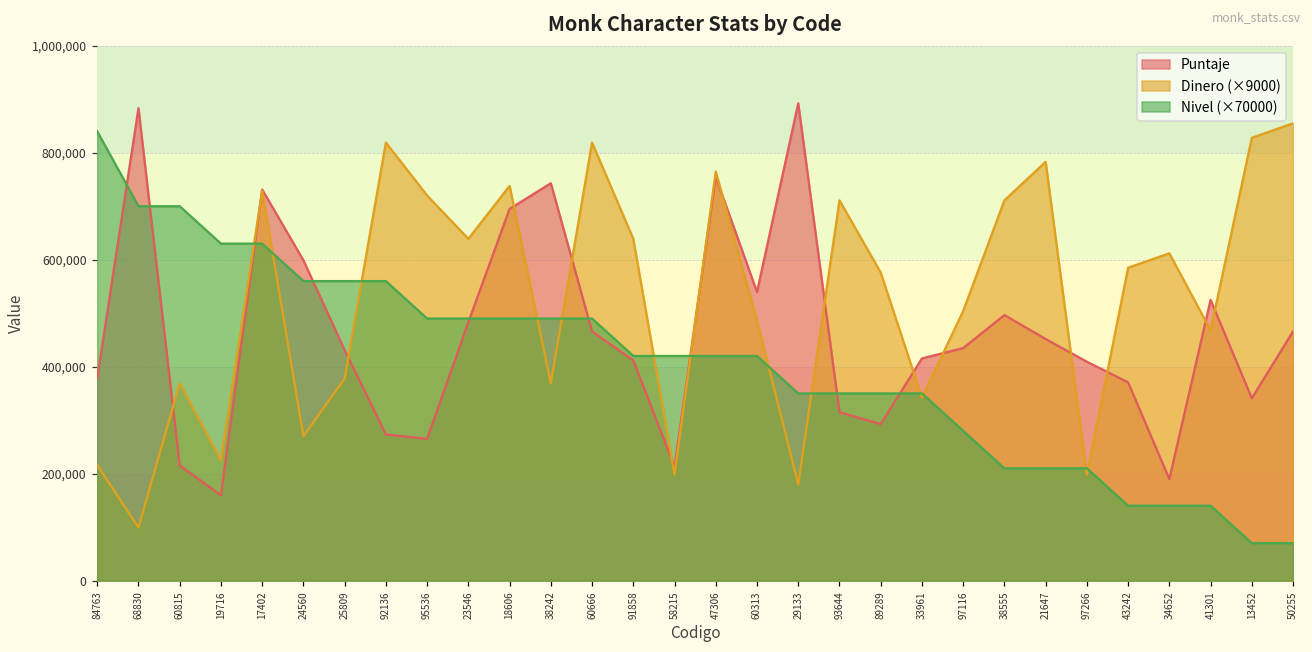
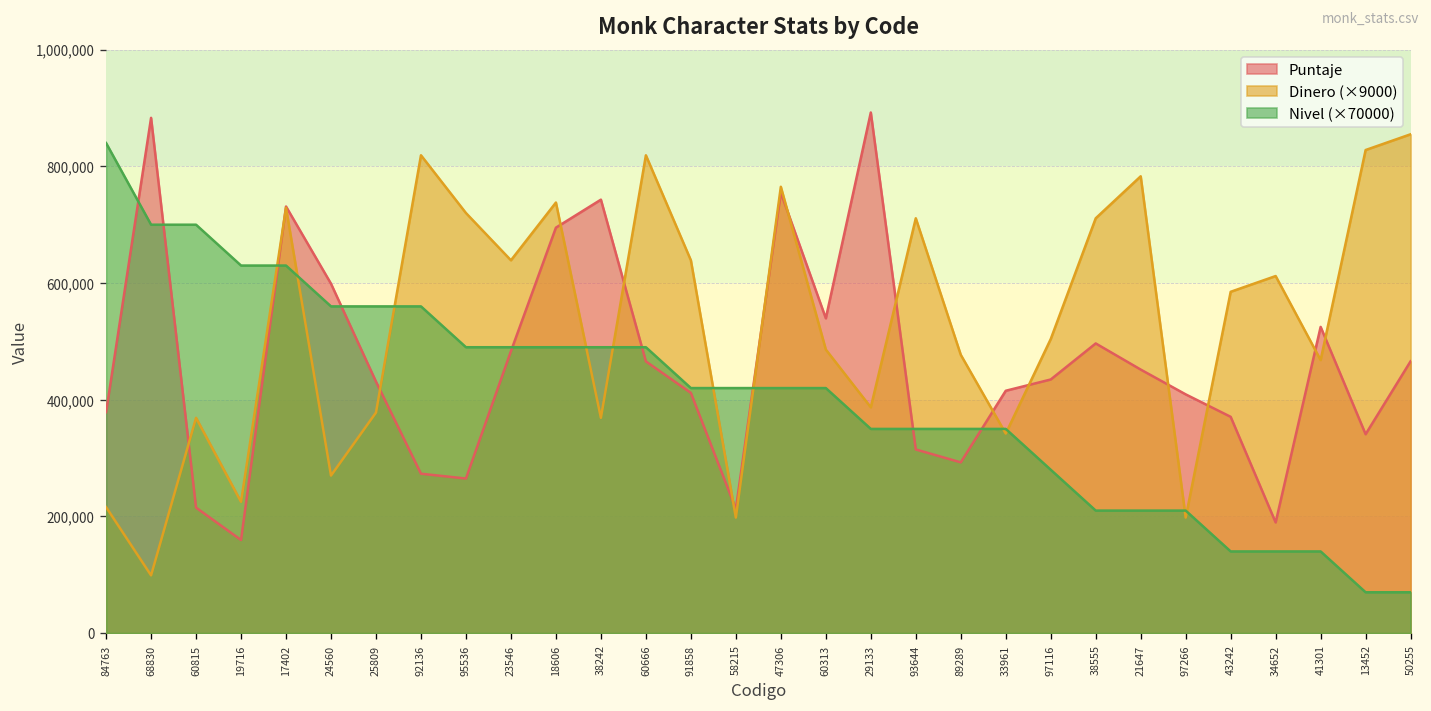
Dinero (×9000), 29133: 180,000 -> 390,000
Dinero (×9000), 89289: 580,000 -> 480,000
